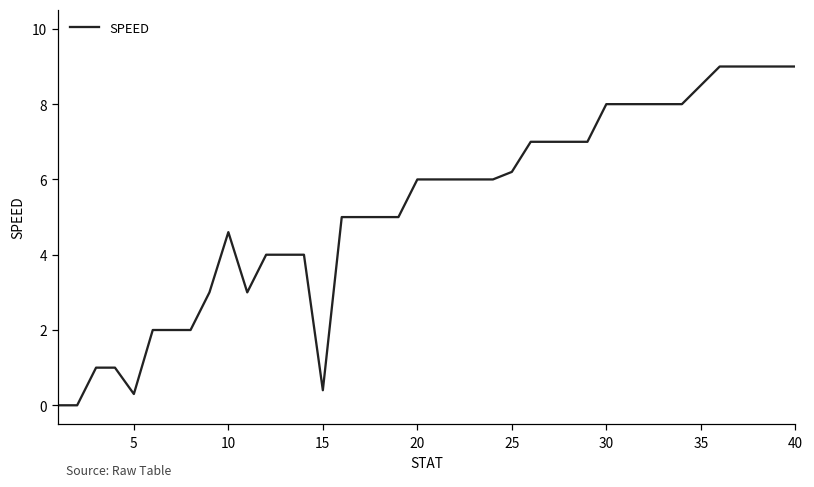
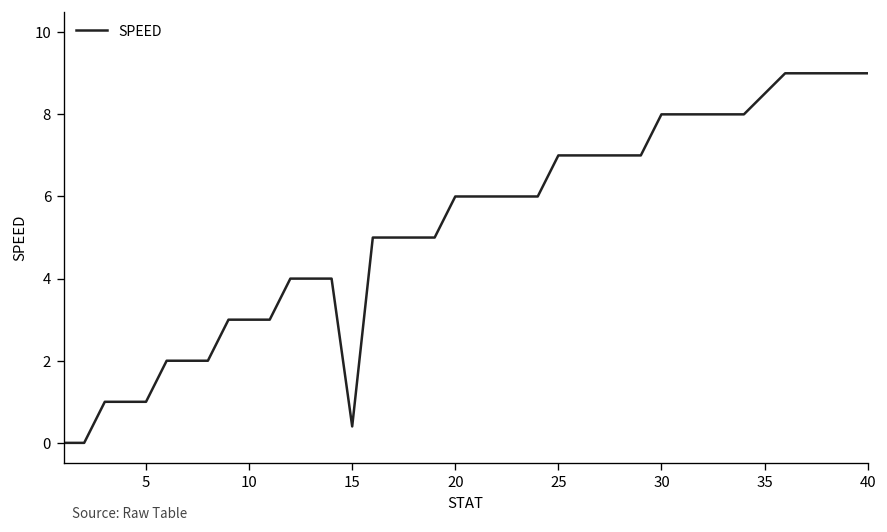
5: 0.3 -> 1.0
10: 4.6 -> 3.0
25: 6.2 -> 7.0
